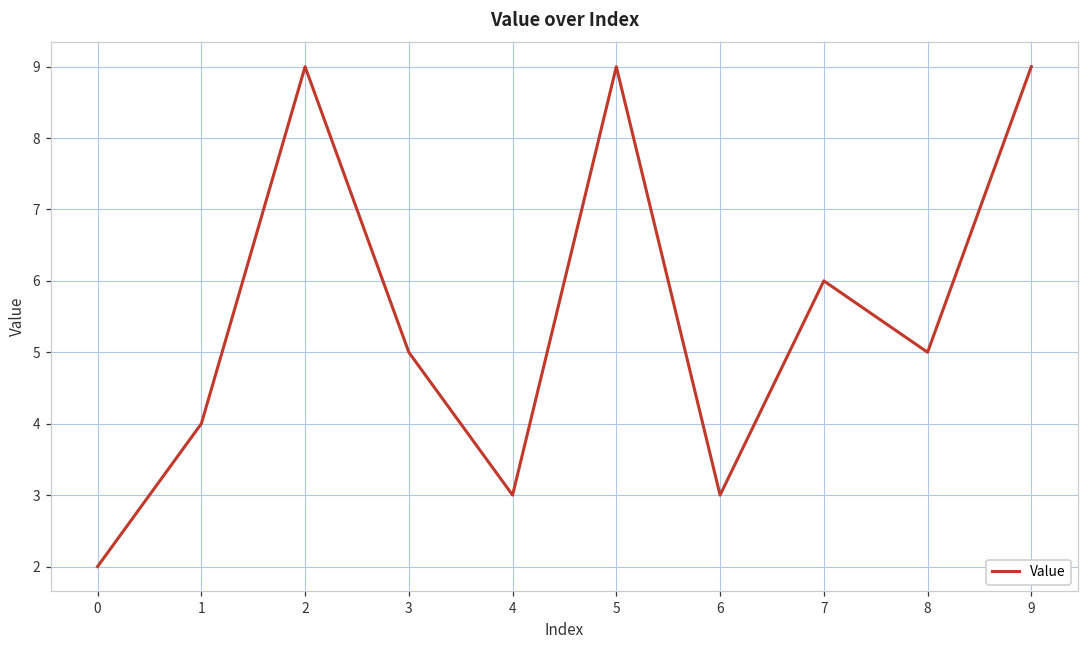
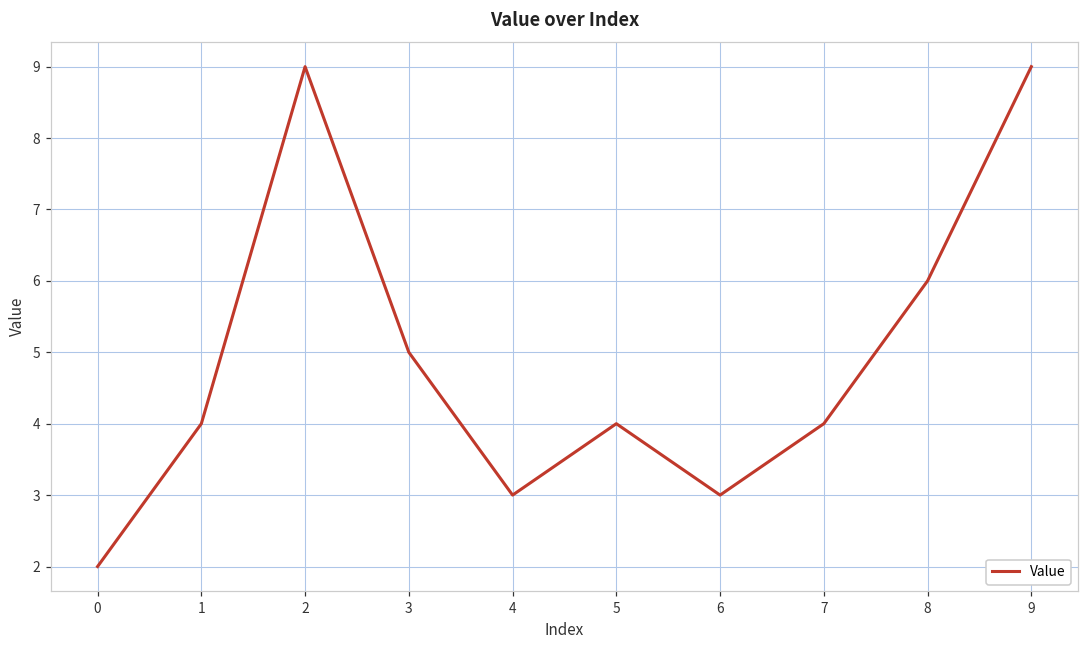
5: 9 -> 4
7: 6 -> 4
8: 5 -> 6
